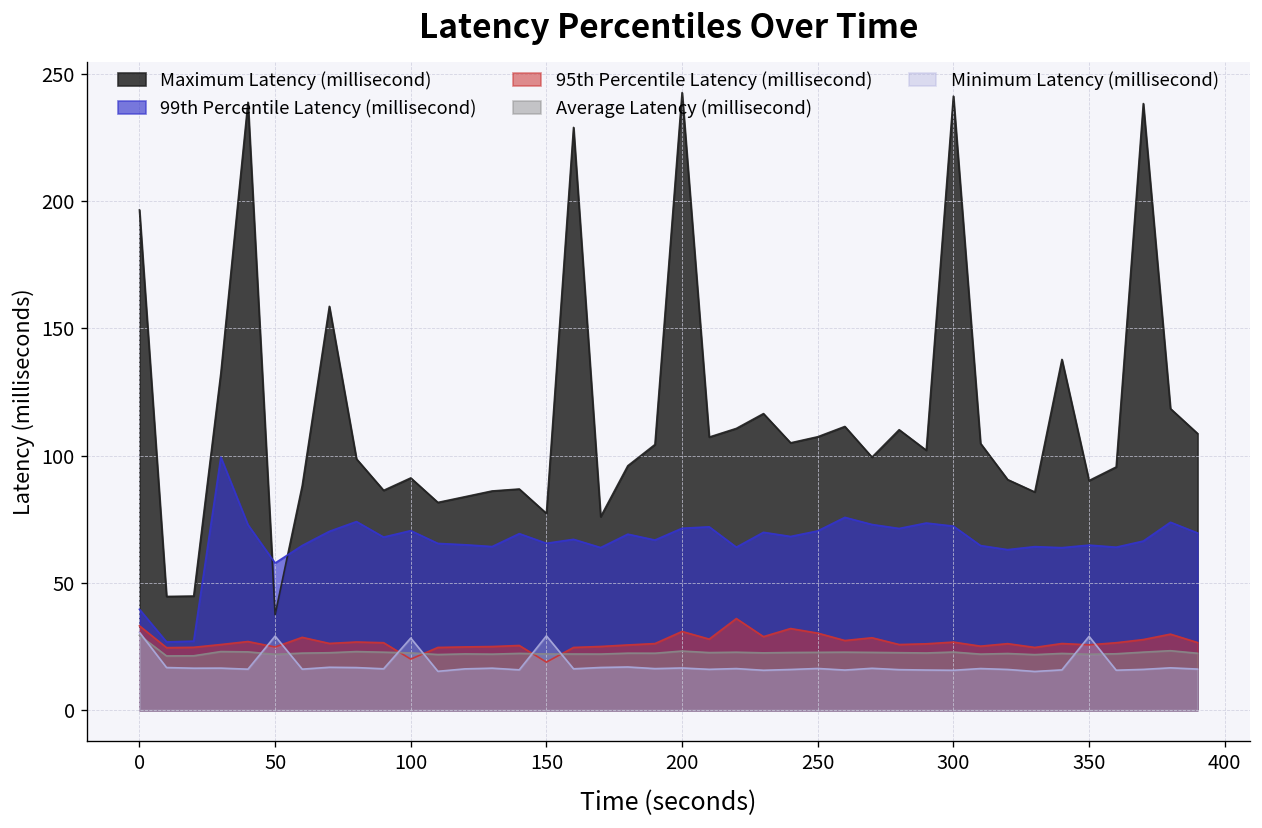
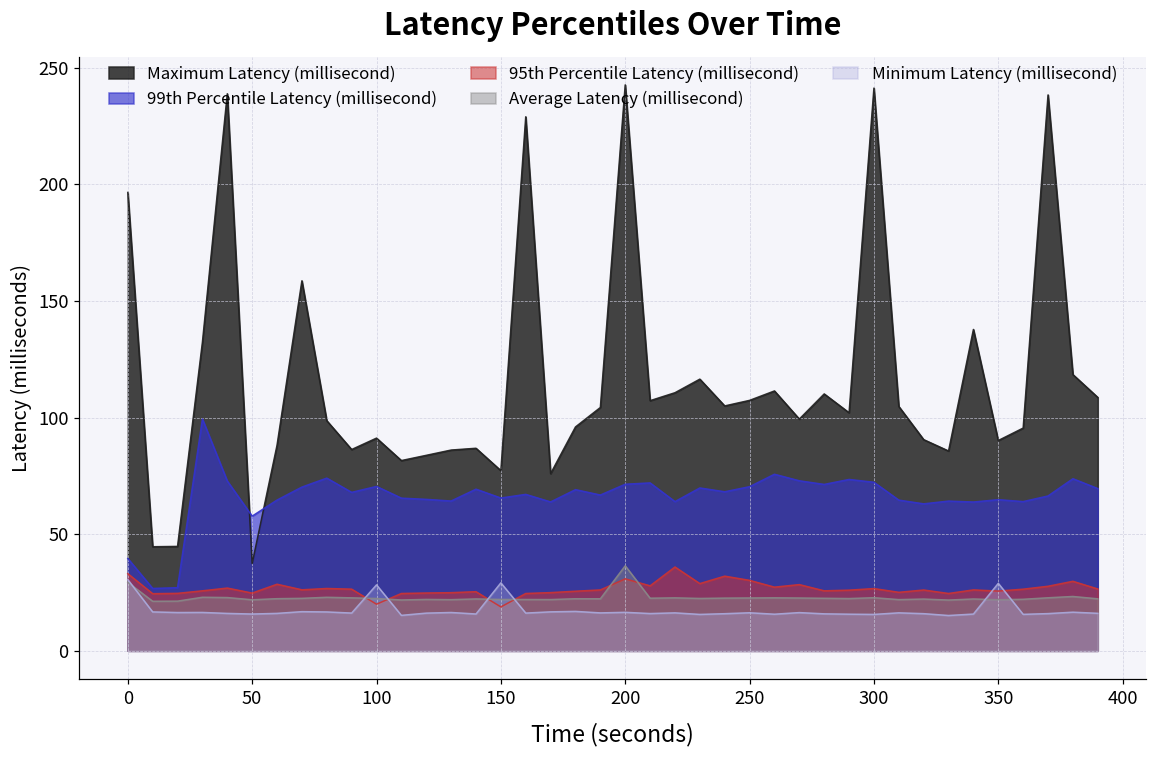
Minimum Latency (millisecond), 50: 29 -> 16
Average Latency (millisecond), 200: 23 -> 36
